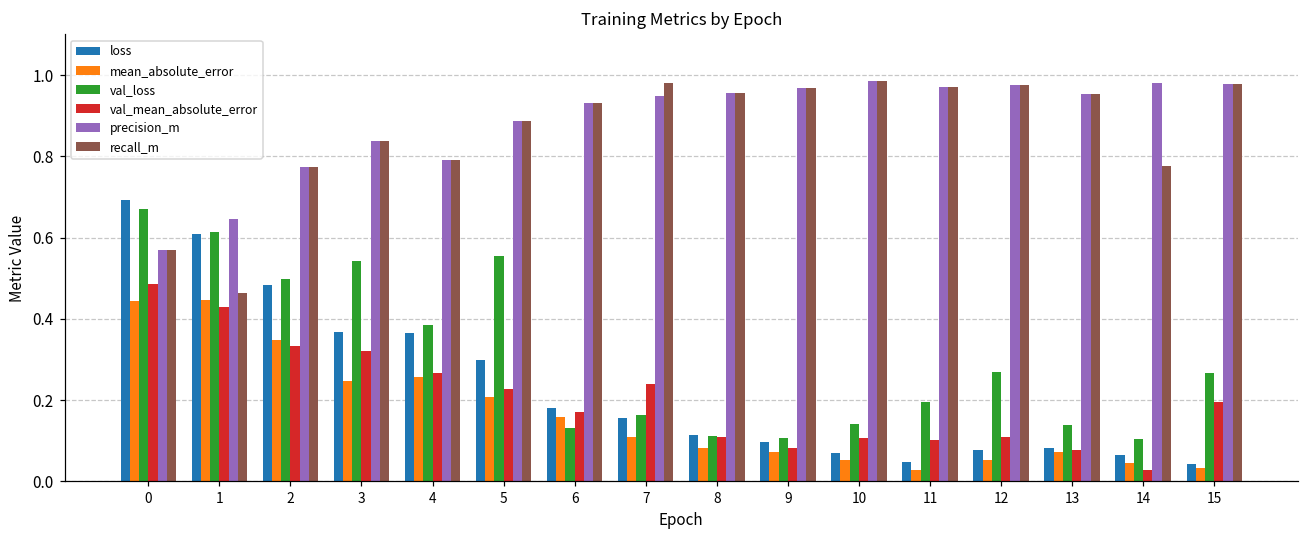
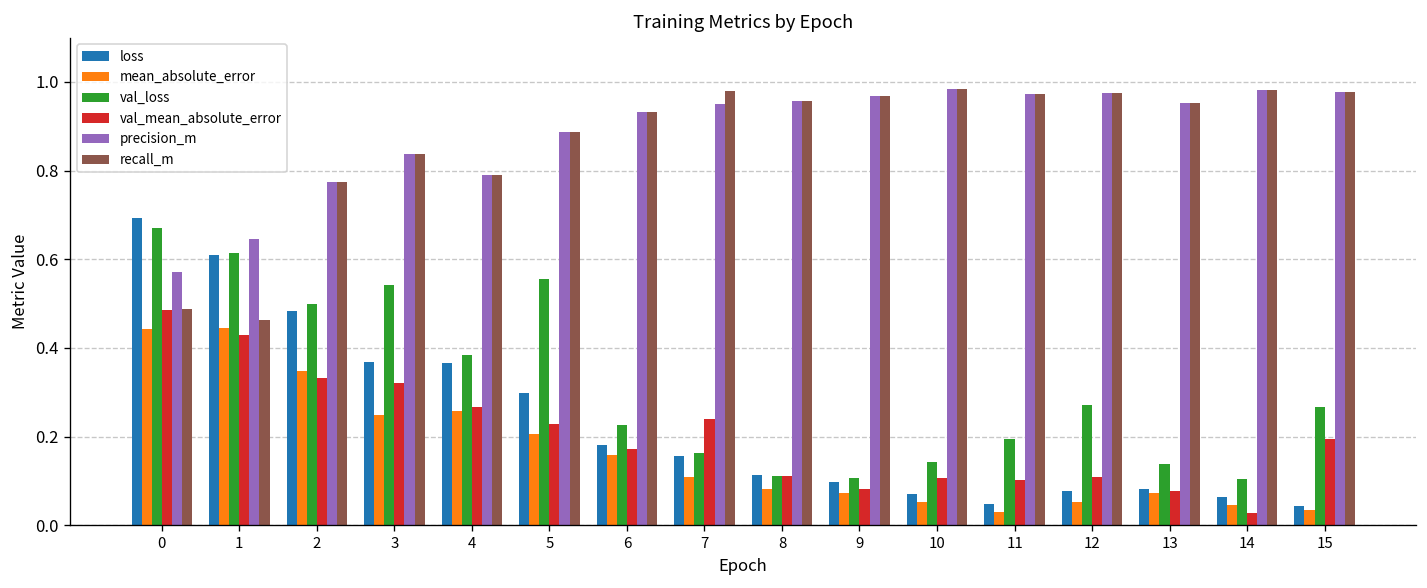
recall_m, 0: 0.57 -> 0.49
val_loss, 6: 0.13 -> 0.23
recall_m, 14: 0.78 -> 0.98
